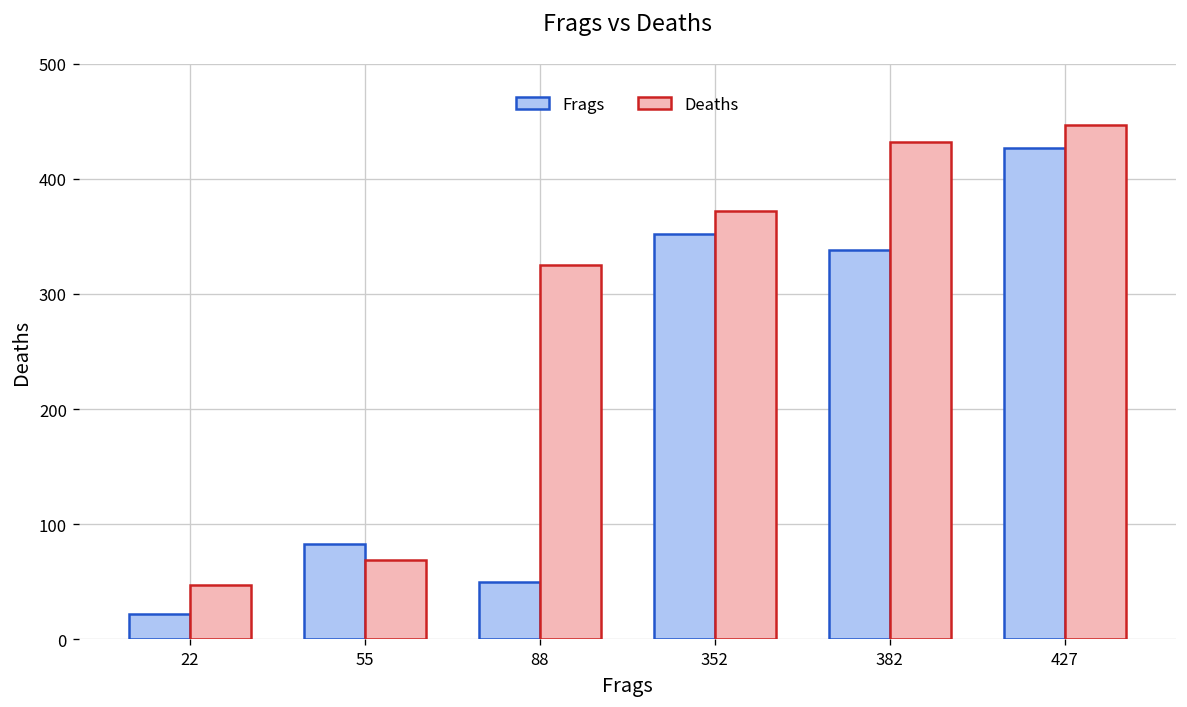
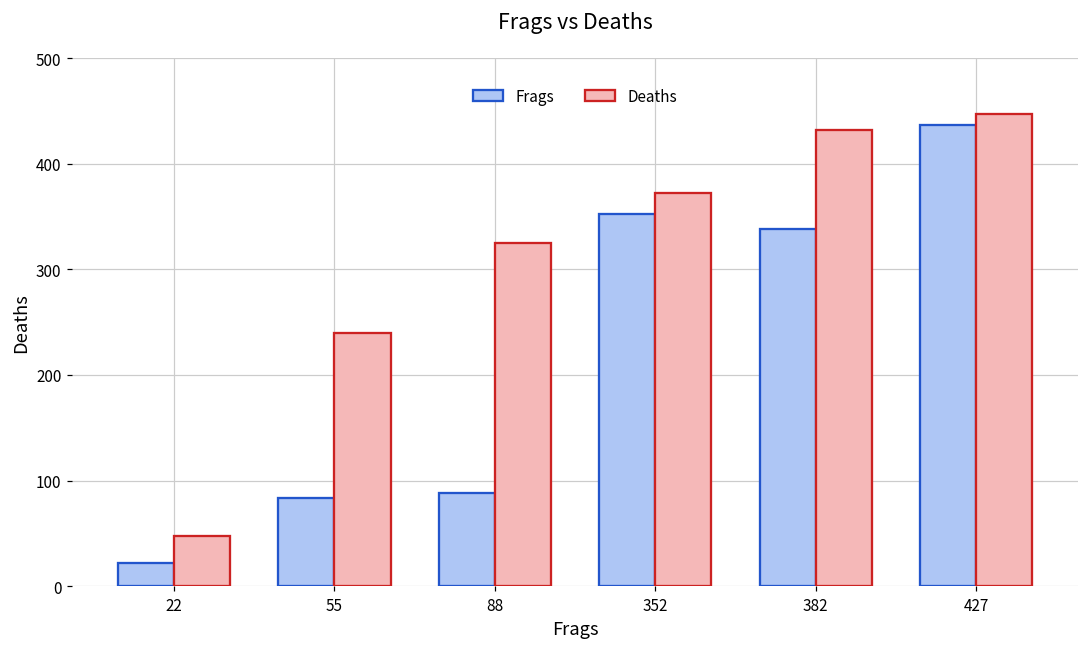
Deaths, 55: 70 -> 240
Frags, 88: 50 -> 90
Frags, 427: 430 -> 440
